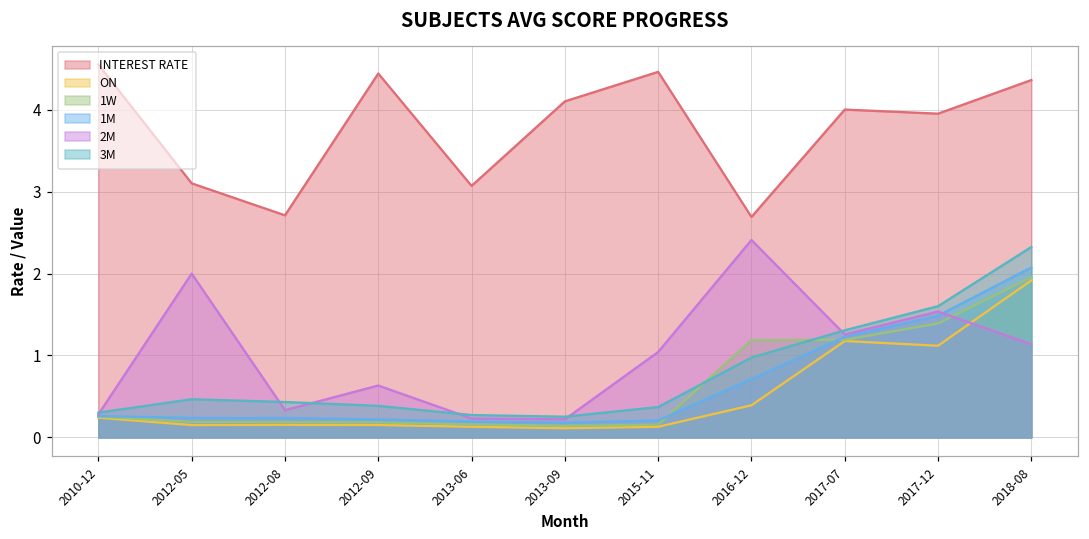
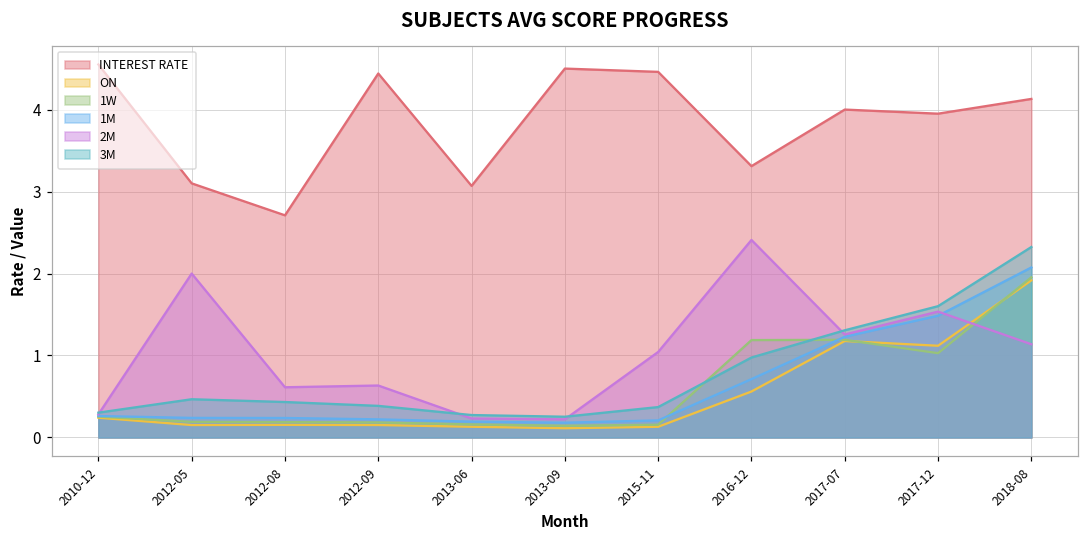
2M, 2012-08: 0.3 -> 0.6
INTEREST RATE, 2013-09: 4.1 -> 4.5
INTEREST RATE, 2016-12: 2.7 -> 3.3
ON, 2016-12: 0.4 -> 0.6
1W, 2017-12: 1.4 -> 1.0
INTEREST RATE, 2018-08: 4.4 -> 4.1
